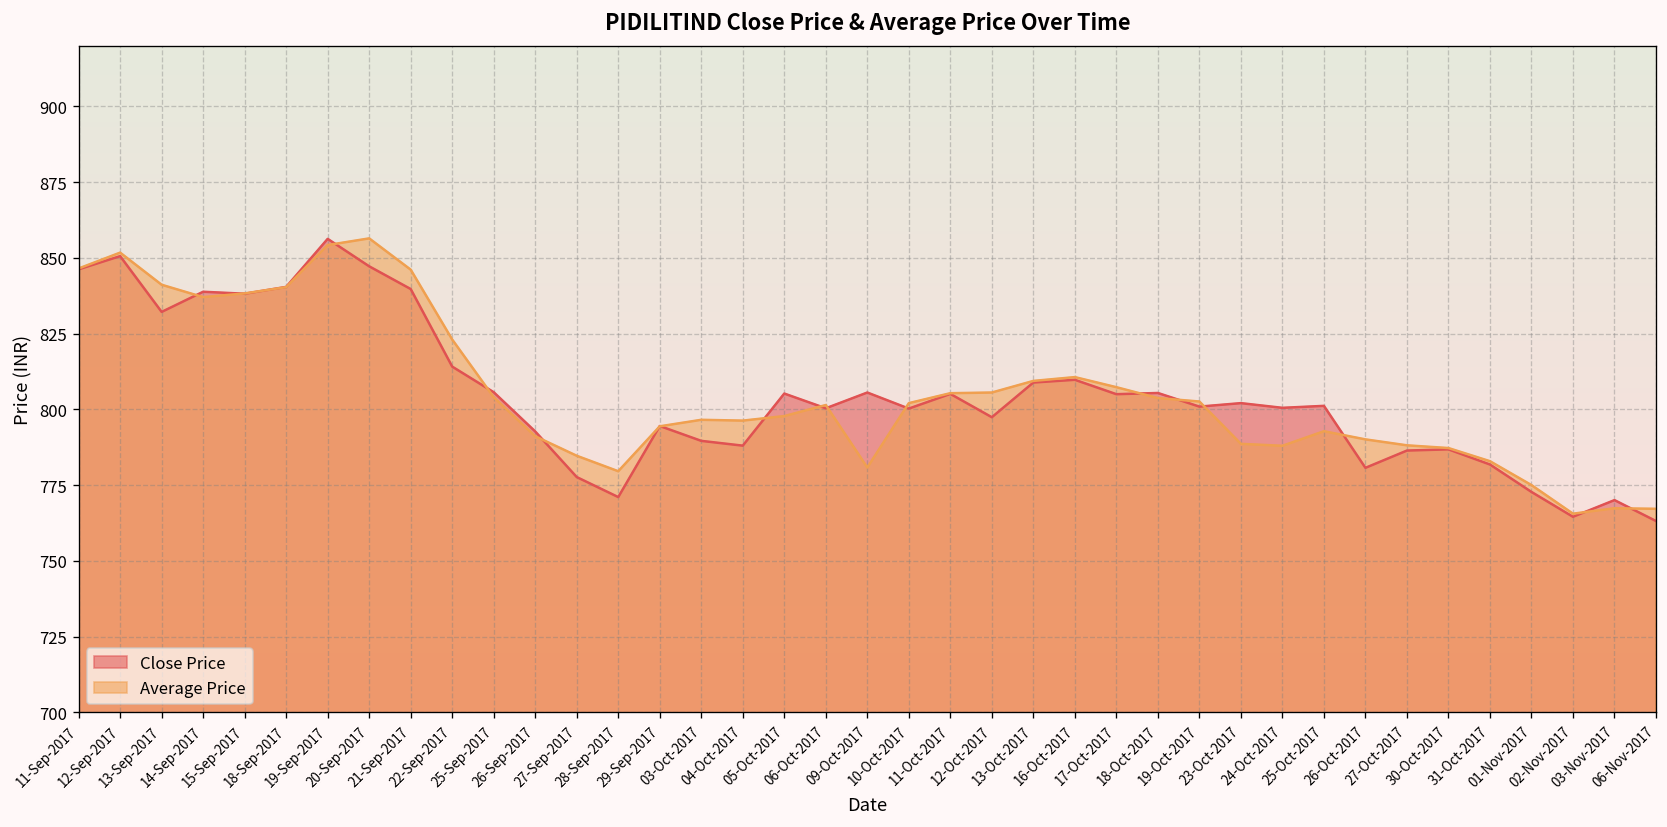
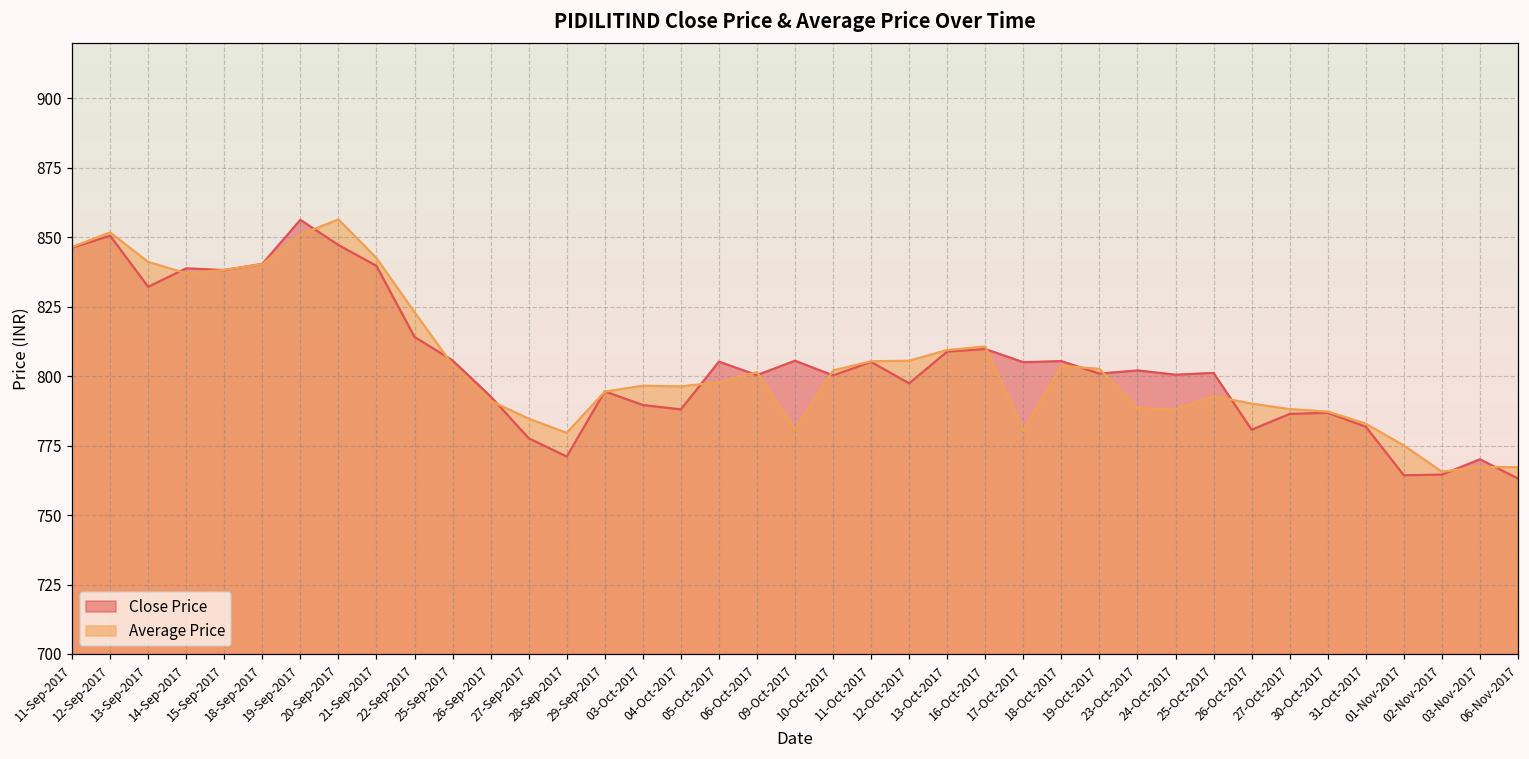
Average Price, 19-Sep-2017: 854 -> 851
Average Price, 21-Sep-2017: 846 -> 842
Average Price, 17-Oct-2017: 807 -> 780
Close Price, 01-Nov-2017: 773 -> 764
